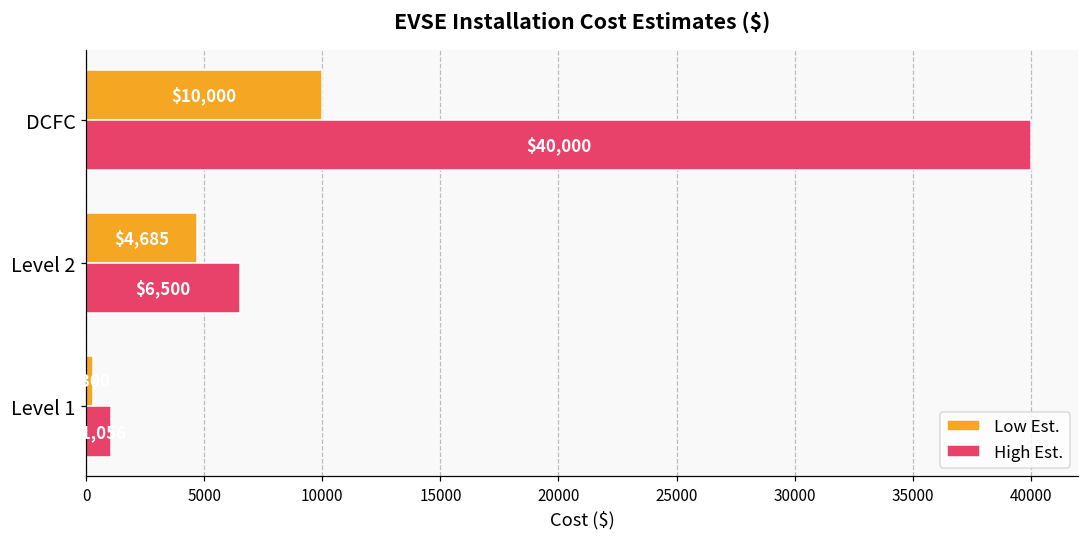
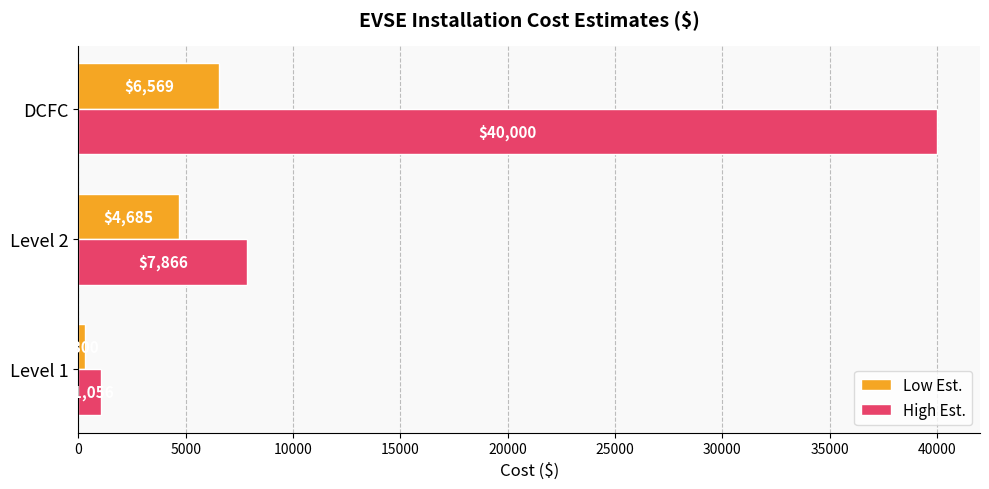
Low Est., DCFC: $10,000 -> $6,569
High Est., Level 2: $6,500 -> $7,866
